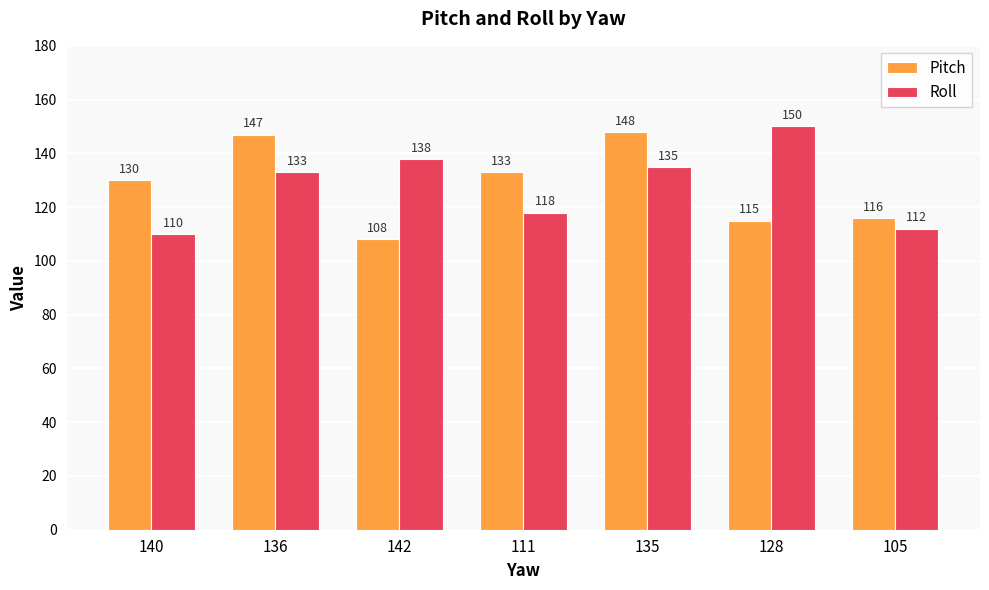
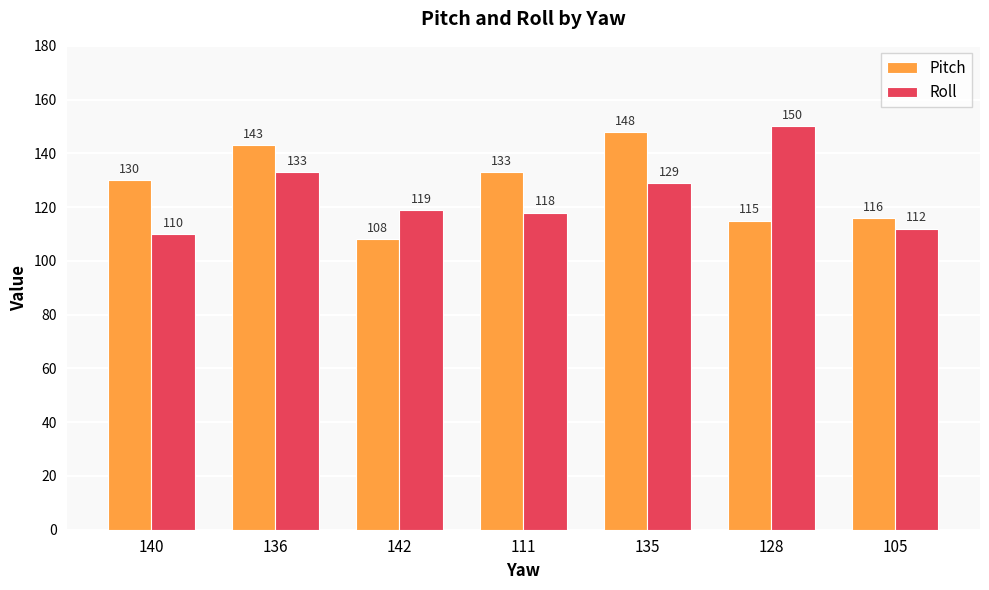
Pitch, 136: 147 -> 143
Roll, 142: 138 -> 119
Roll, 135: 135 -> 129
